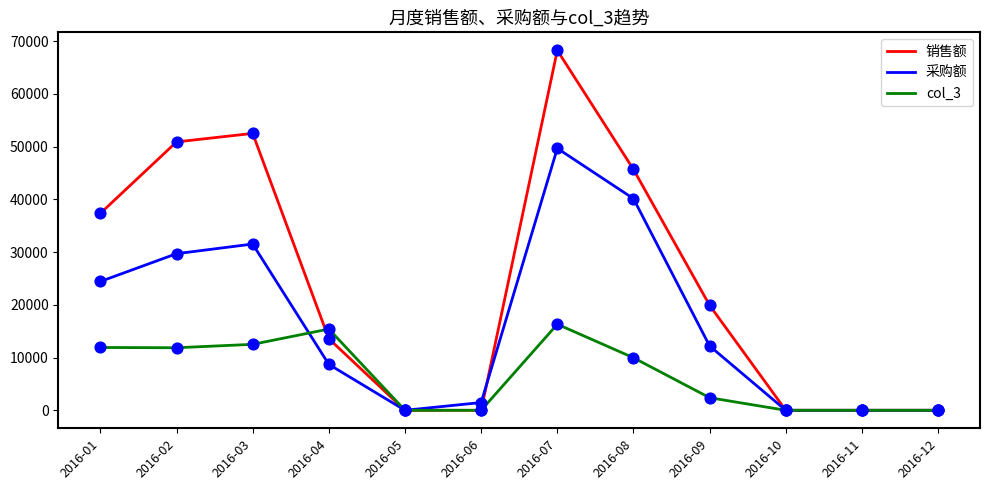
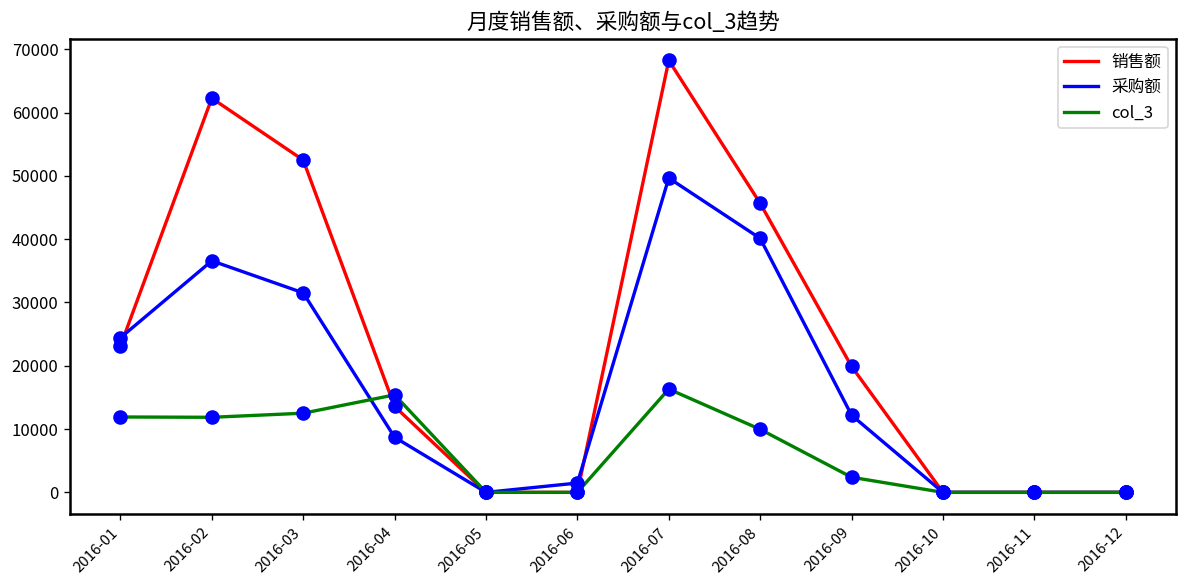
销售额, 2016-01: 37000 -> 23000
销售额, 2016-02: 51000 -> 62000
采购额, 2016-02: 30000 -> 37000
